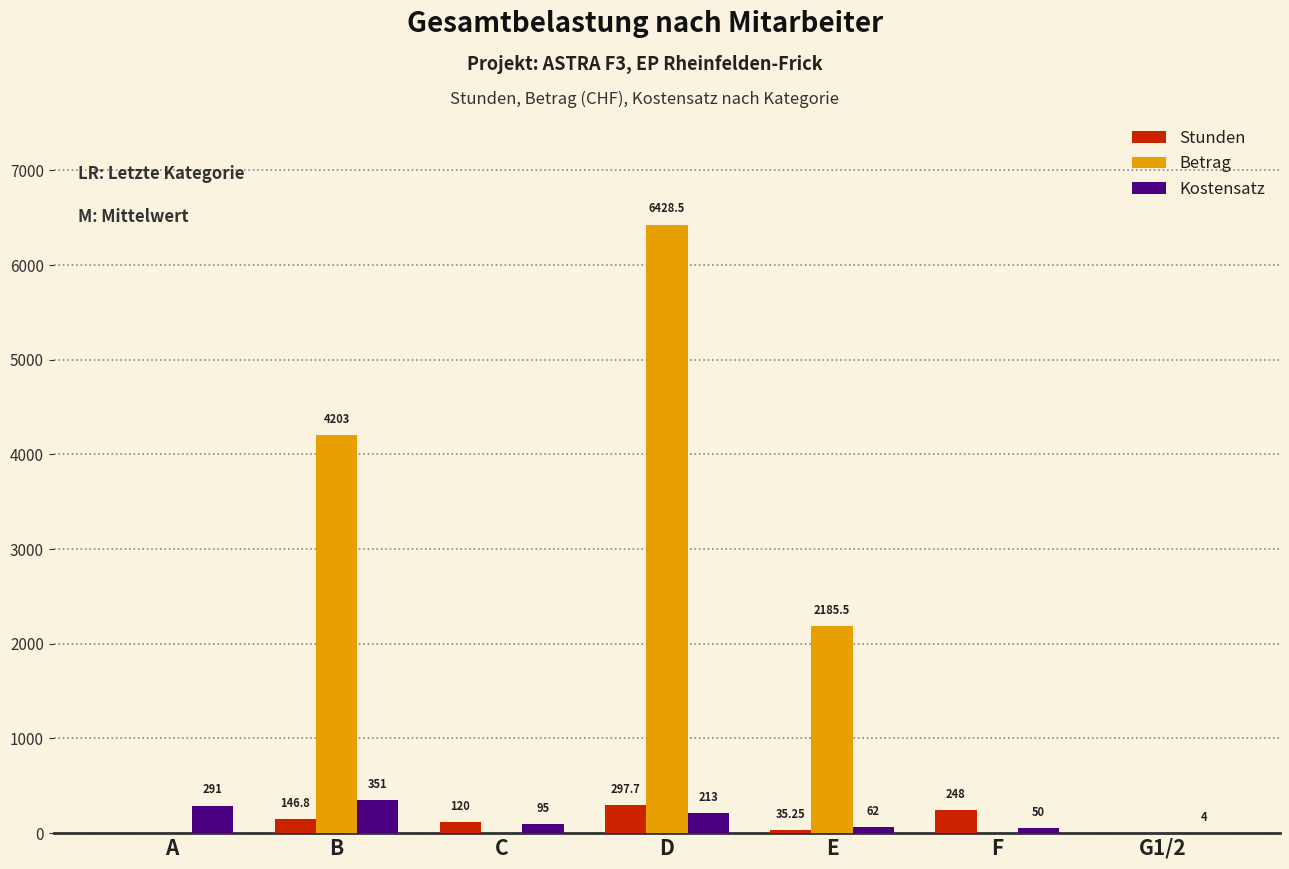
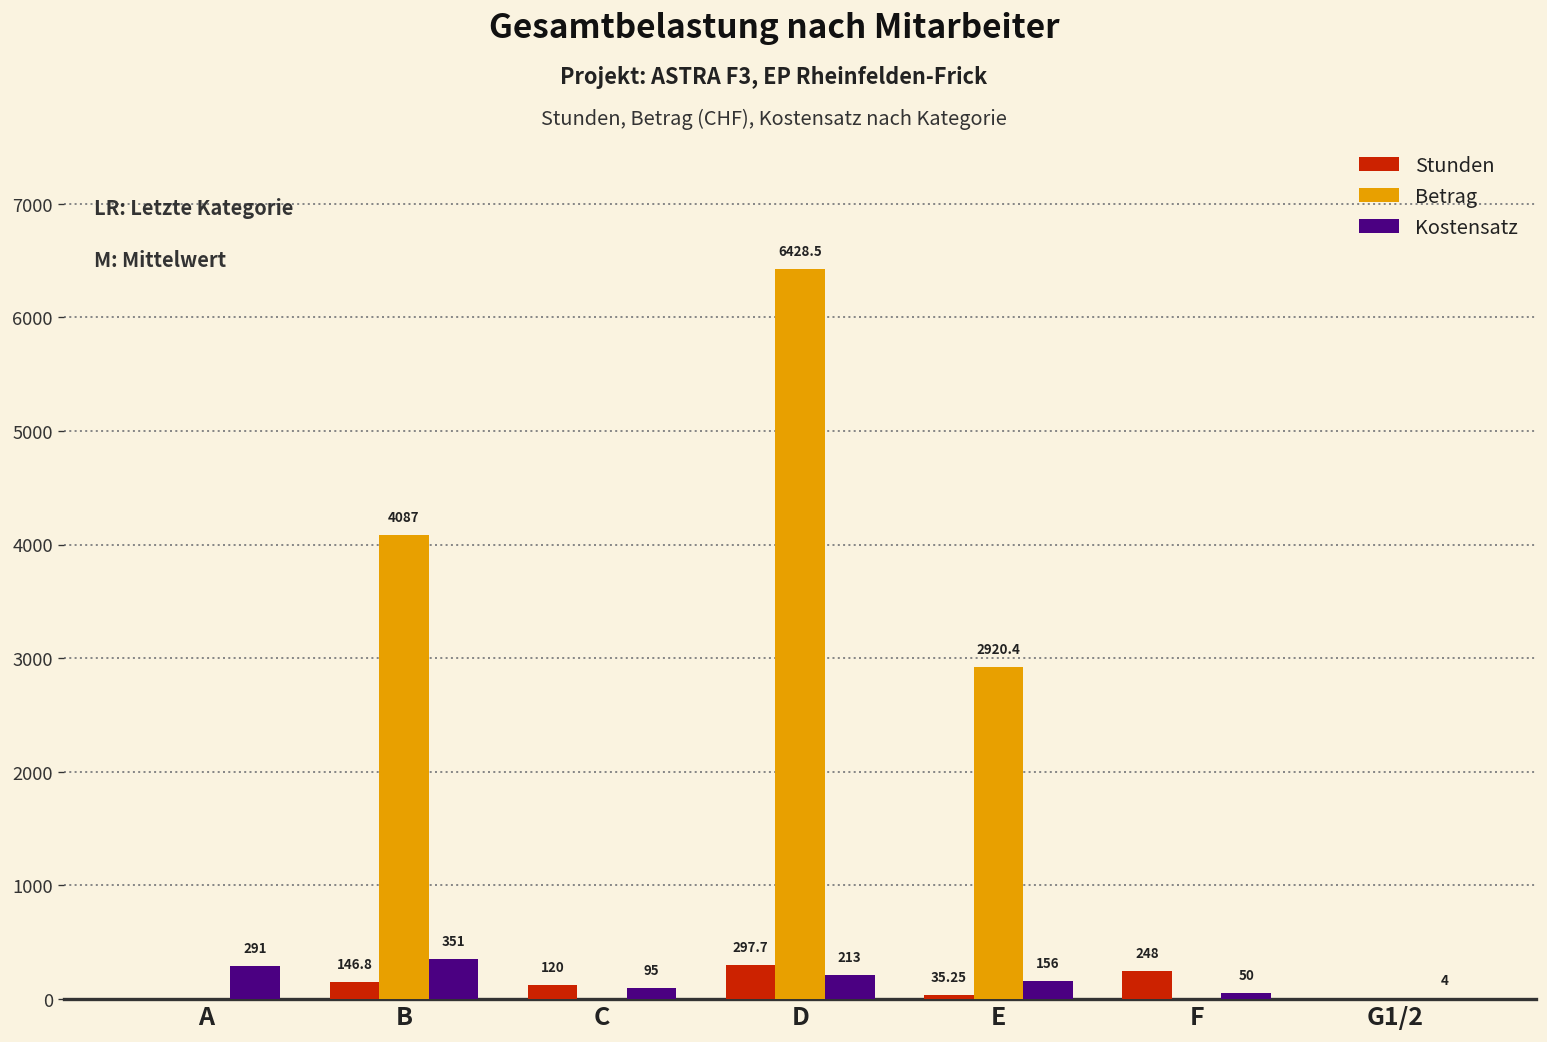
Betrag, B: 4203 -> 4087
Betrag, E: 2185.5 -> 2920.4
Kostensatz, E: 62 -> 156
